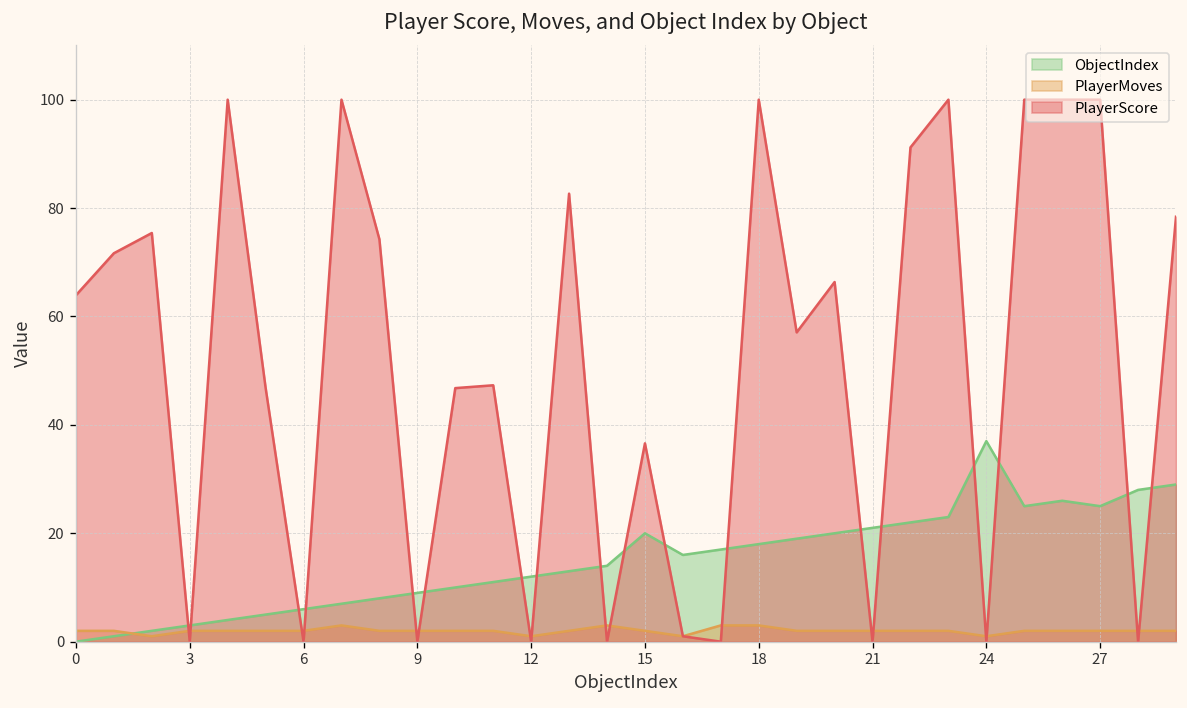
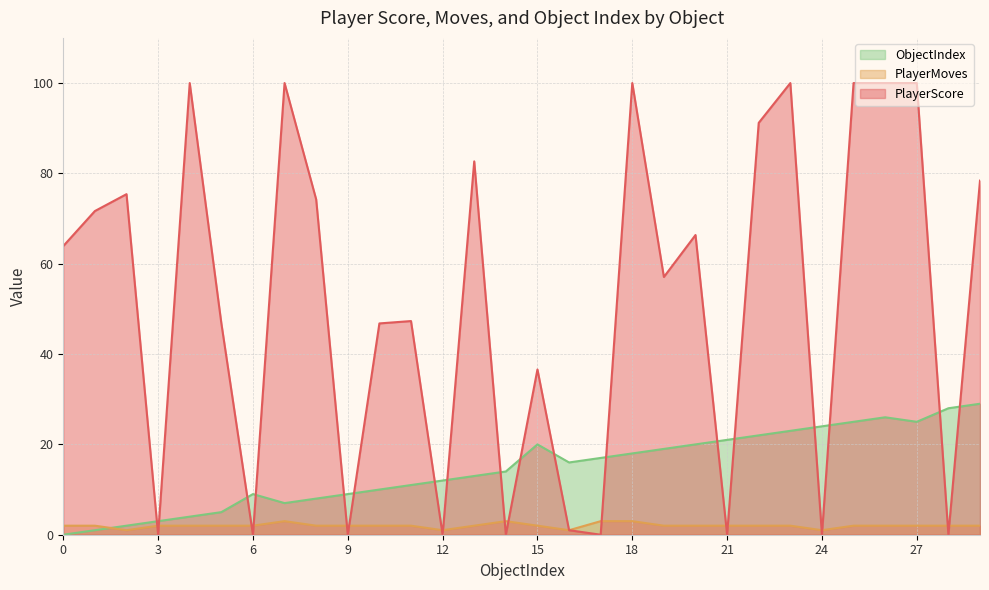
ObjectIndex, 6: 6 -> 9
ObjectIndex, 24: 37 -> 24
